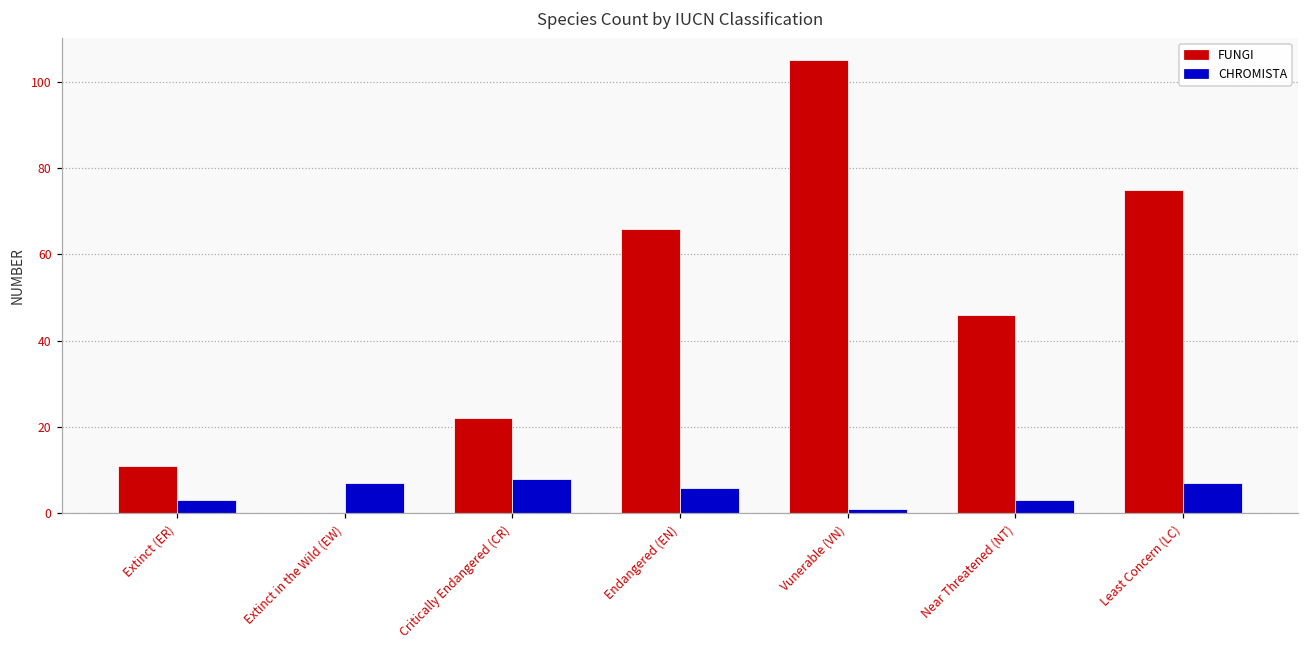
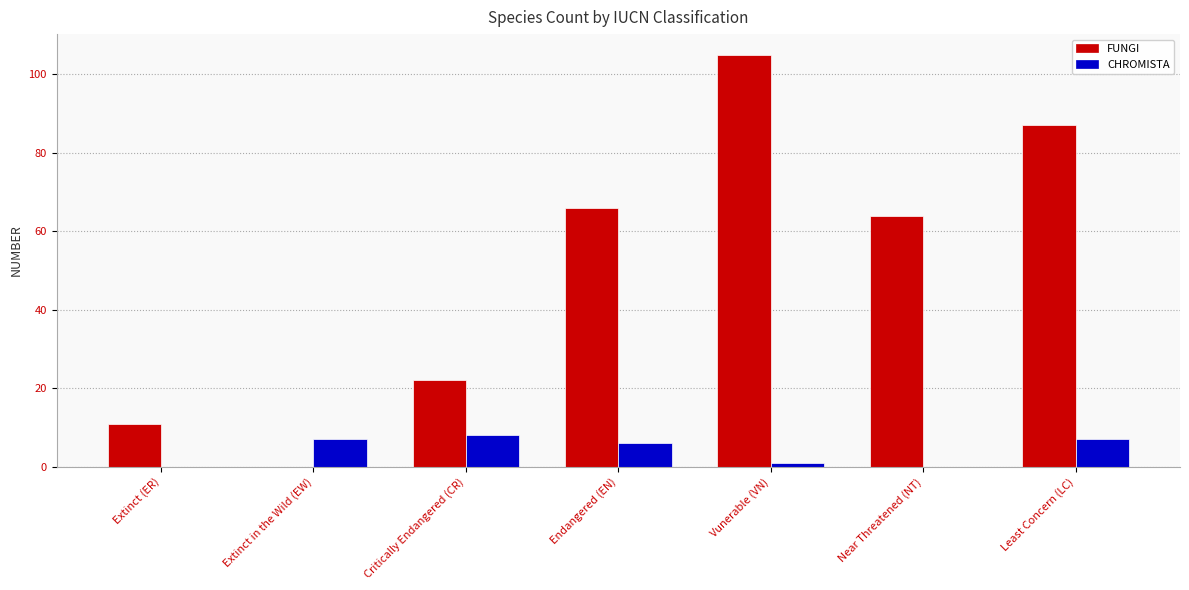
CHROMISTA, Extinct (ER): 3 -> 0
FUNGI, Near Threatened (NT): 46 -> 64
CHROMISTA, Near Threatened (NT): 3 -> 0
FUNGI, Least Concern (LC): 75 -> 87
